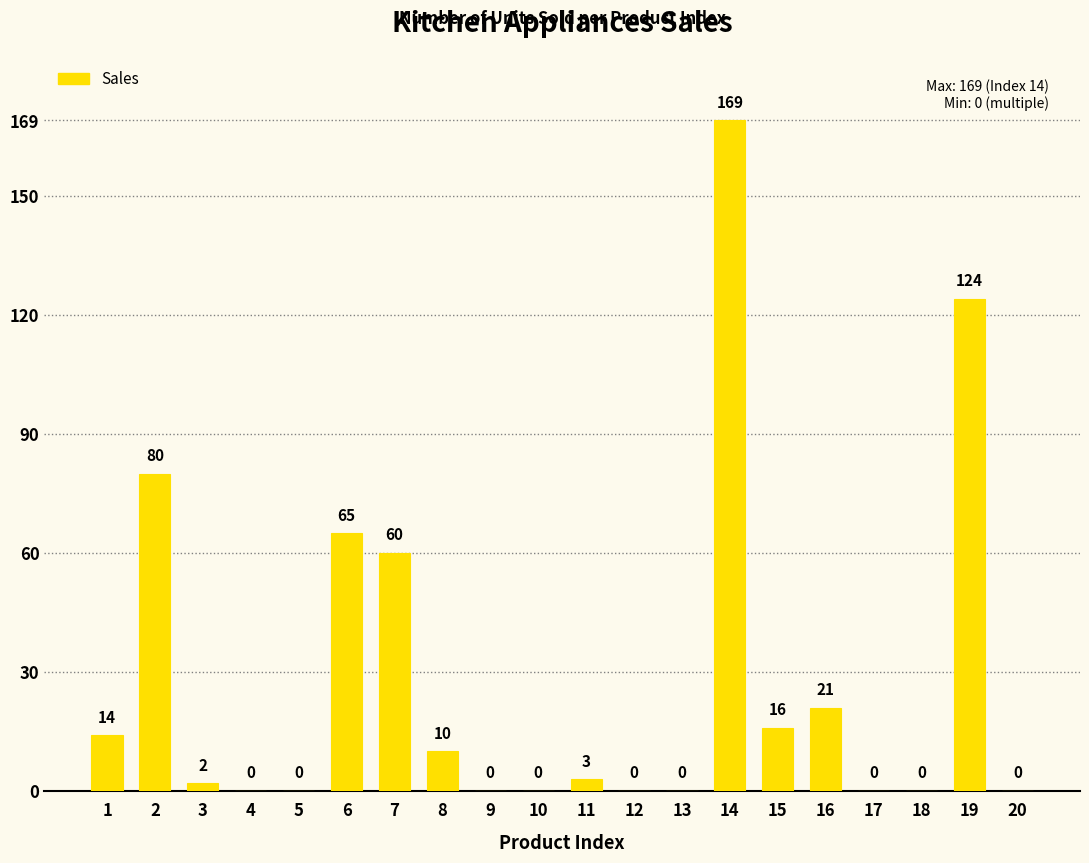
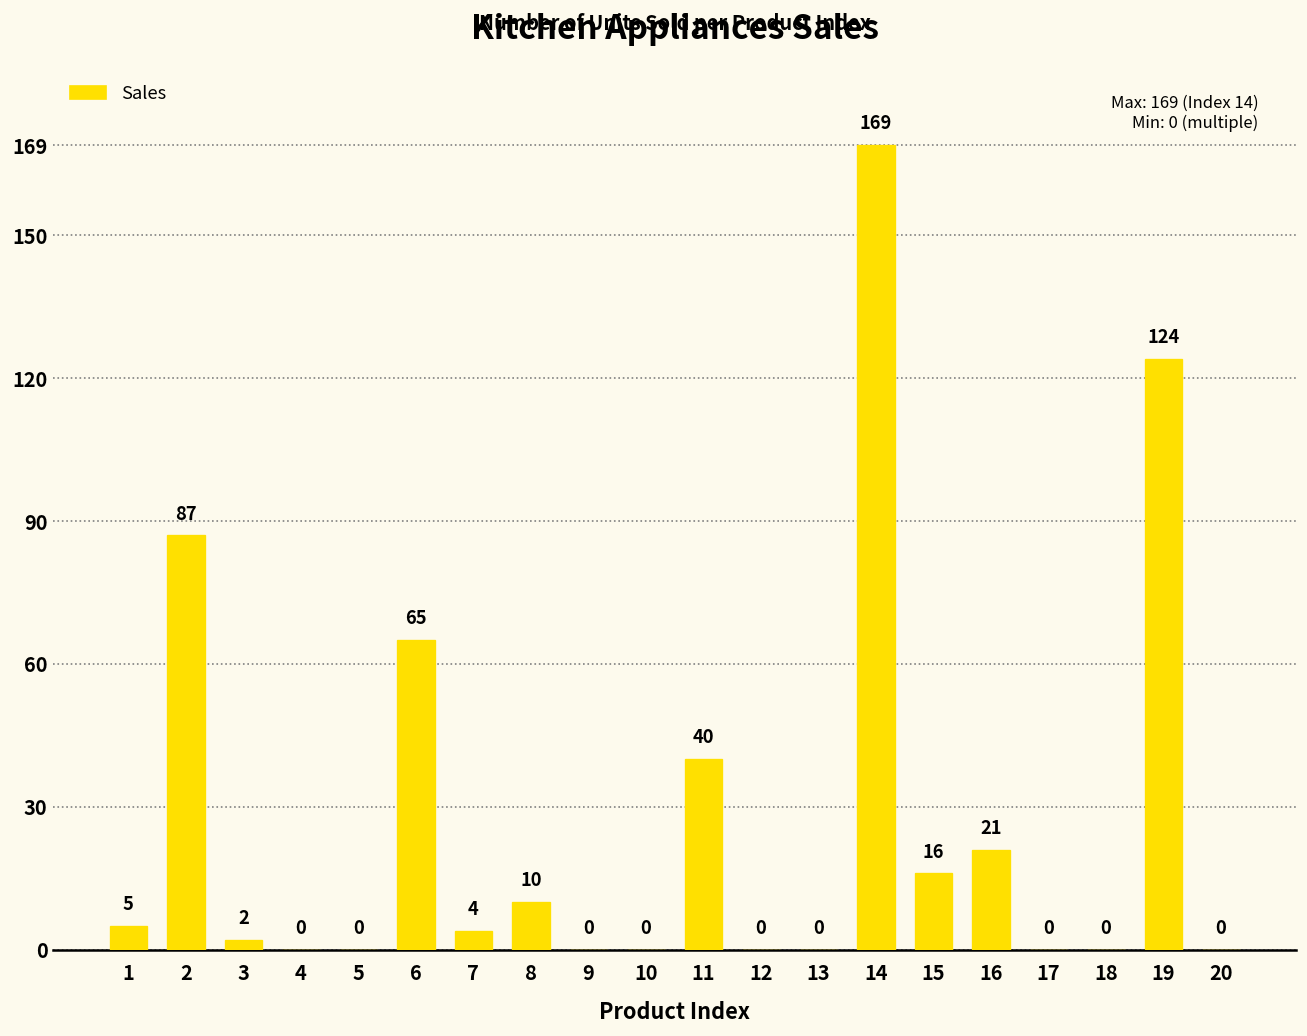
1: 14 -> 5
2: 80 -> 87
7: 60 -> 4
11: 3 -> 40
